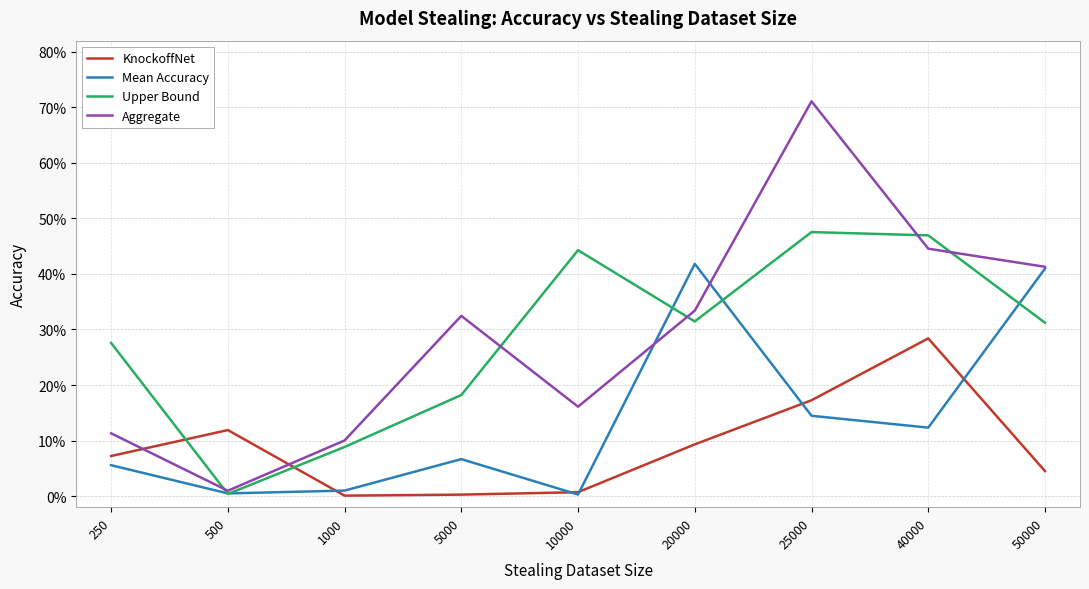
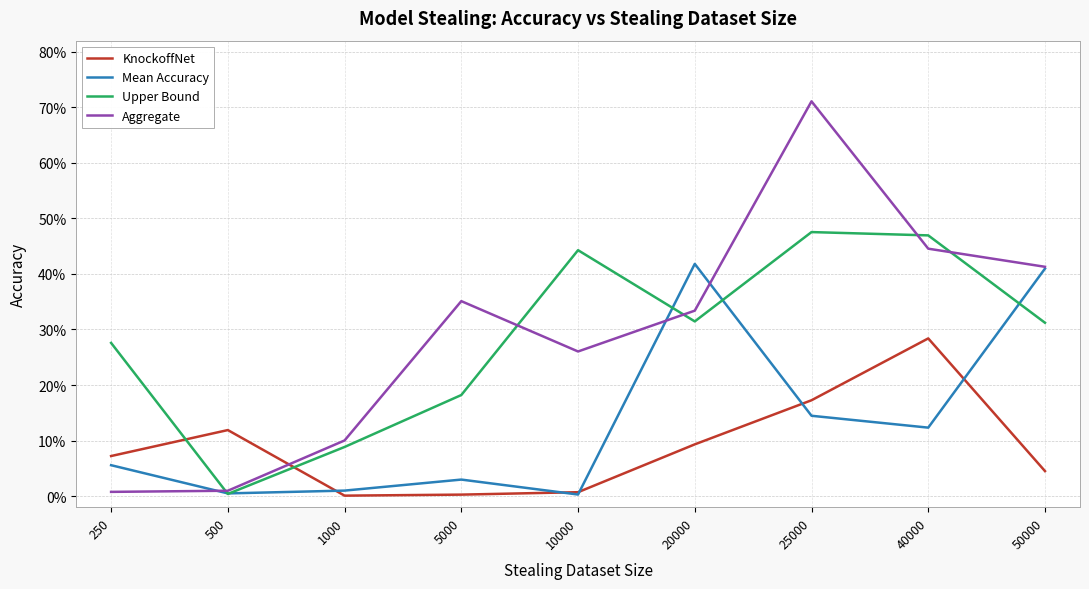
Aggregate, 250: 11% -> 1%
Mean Accuracy, 5000: 7% -> 3%
Aggregate, 5000: 32% -> 35%
Aggregate, 10000: 16% -> 26%
